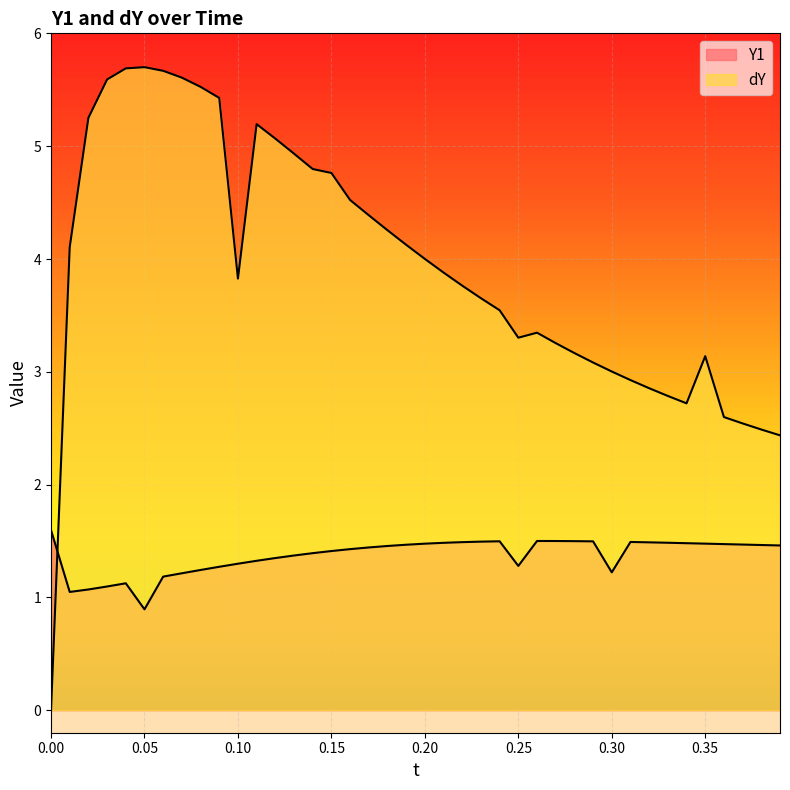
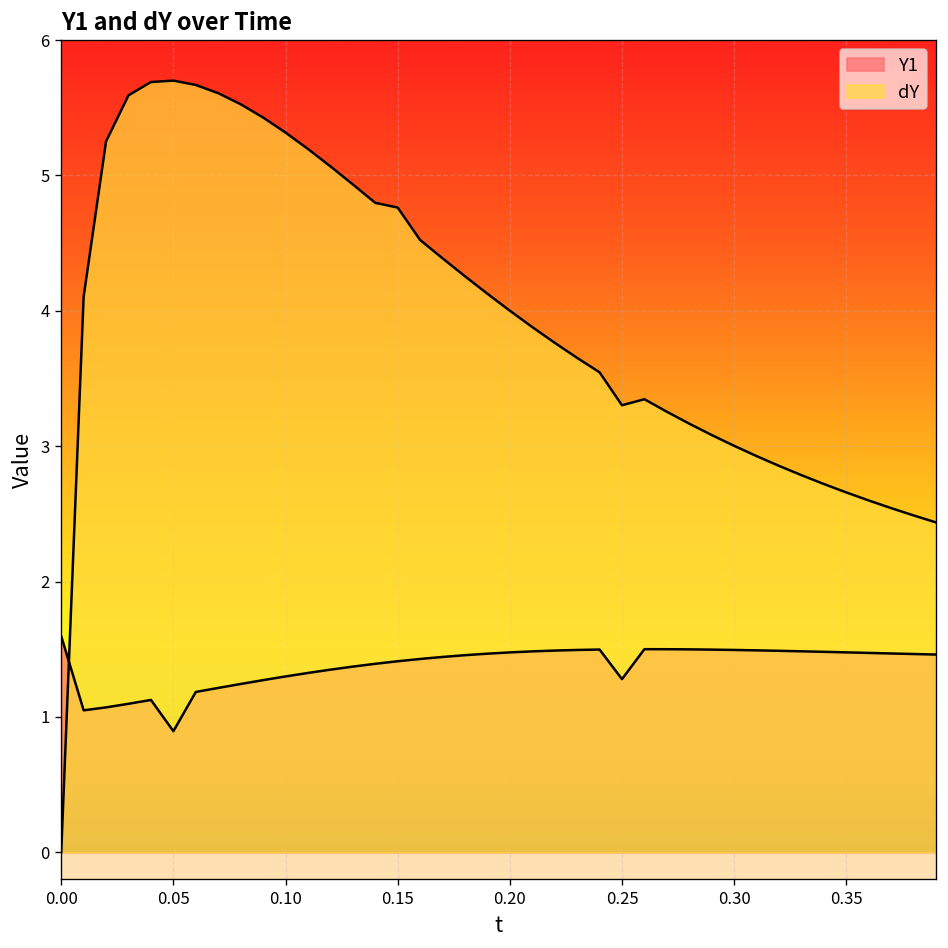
dY, 0.10: 3.83 -> 5.32
Y1, 0.30: 1.22 -> 1.49
dY, 0.35: 3.14 -> 2.66
